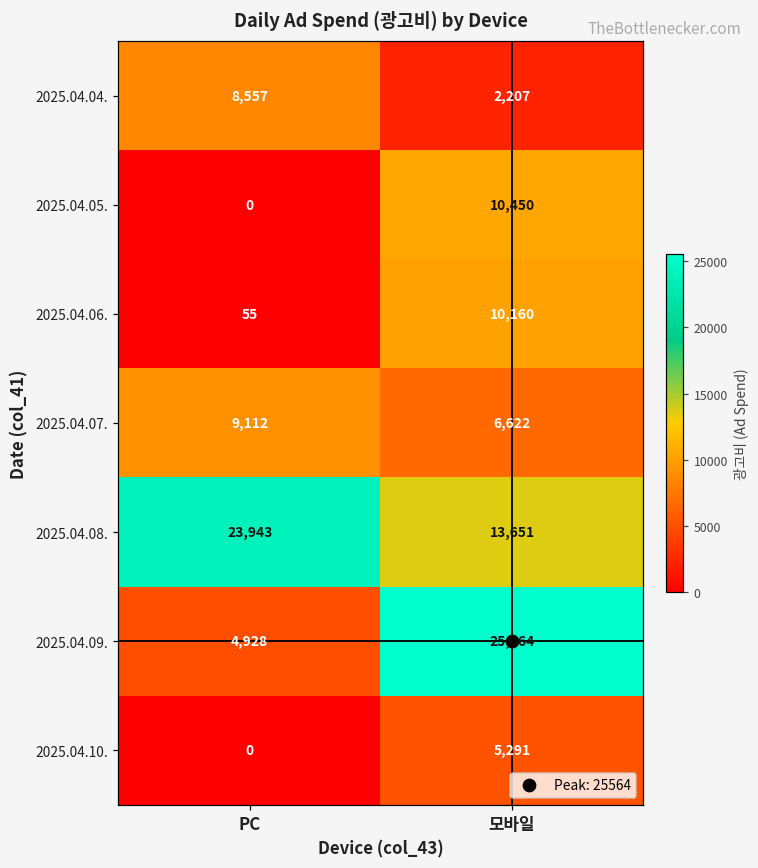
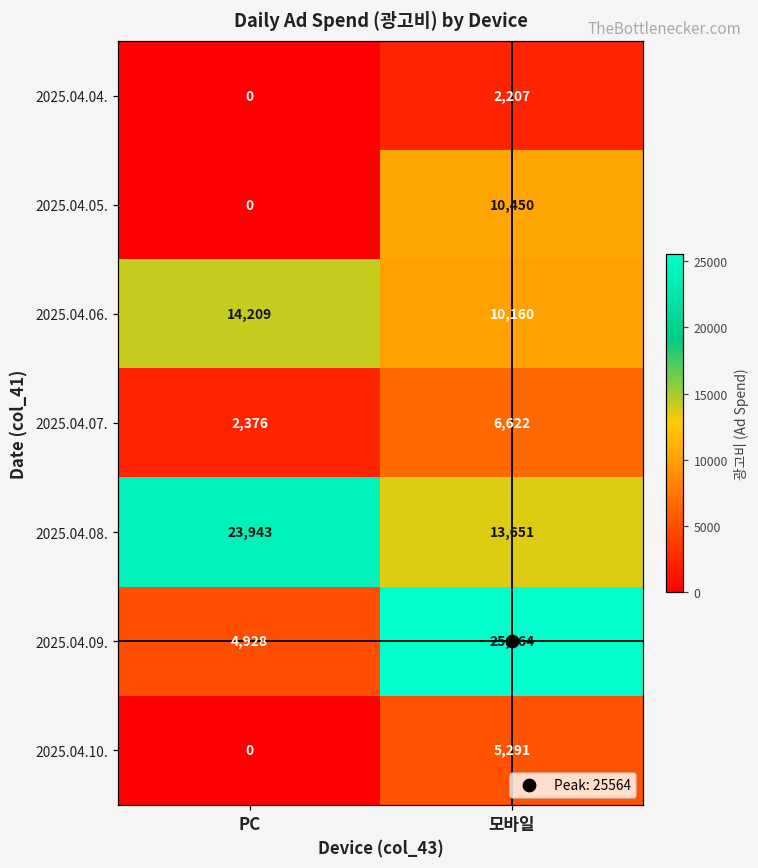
2025.04.04., PC: 8,557 -> 0
2025.04.06., PC: 55 -> 14,209
2025.04.07., PC: 9,112 -> 2,376
